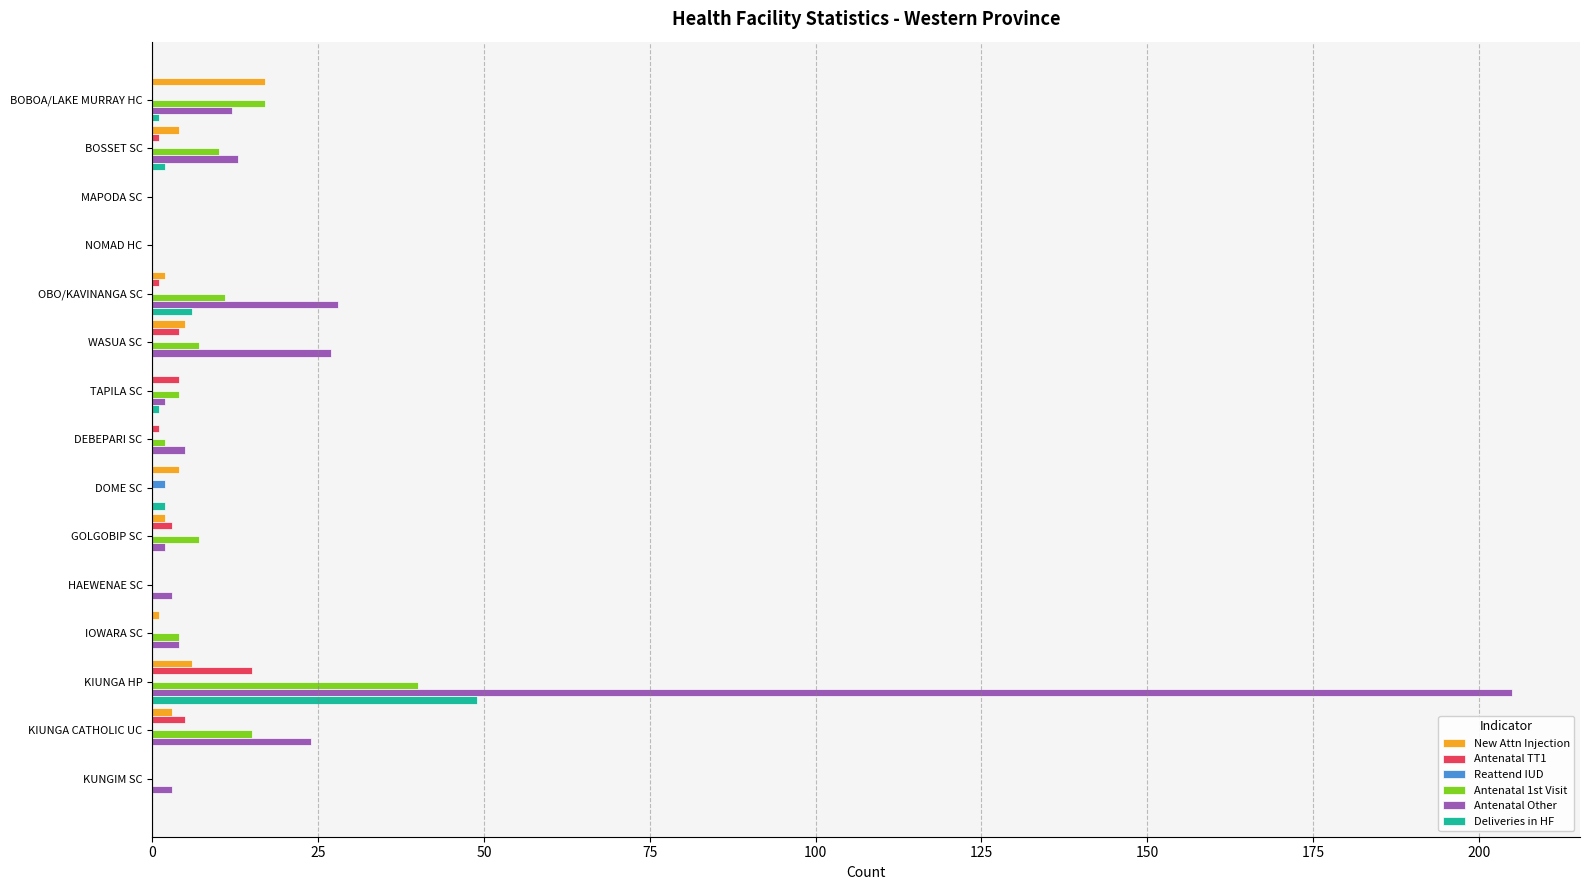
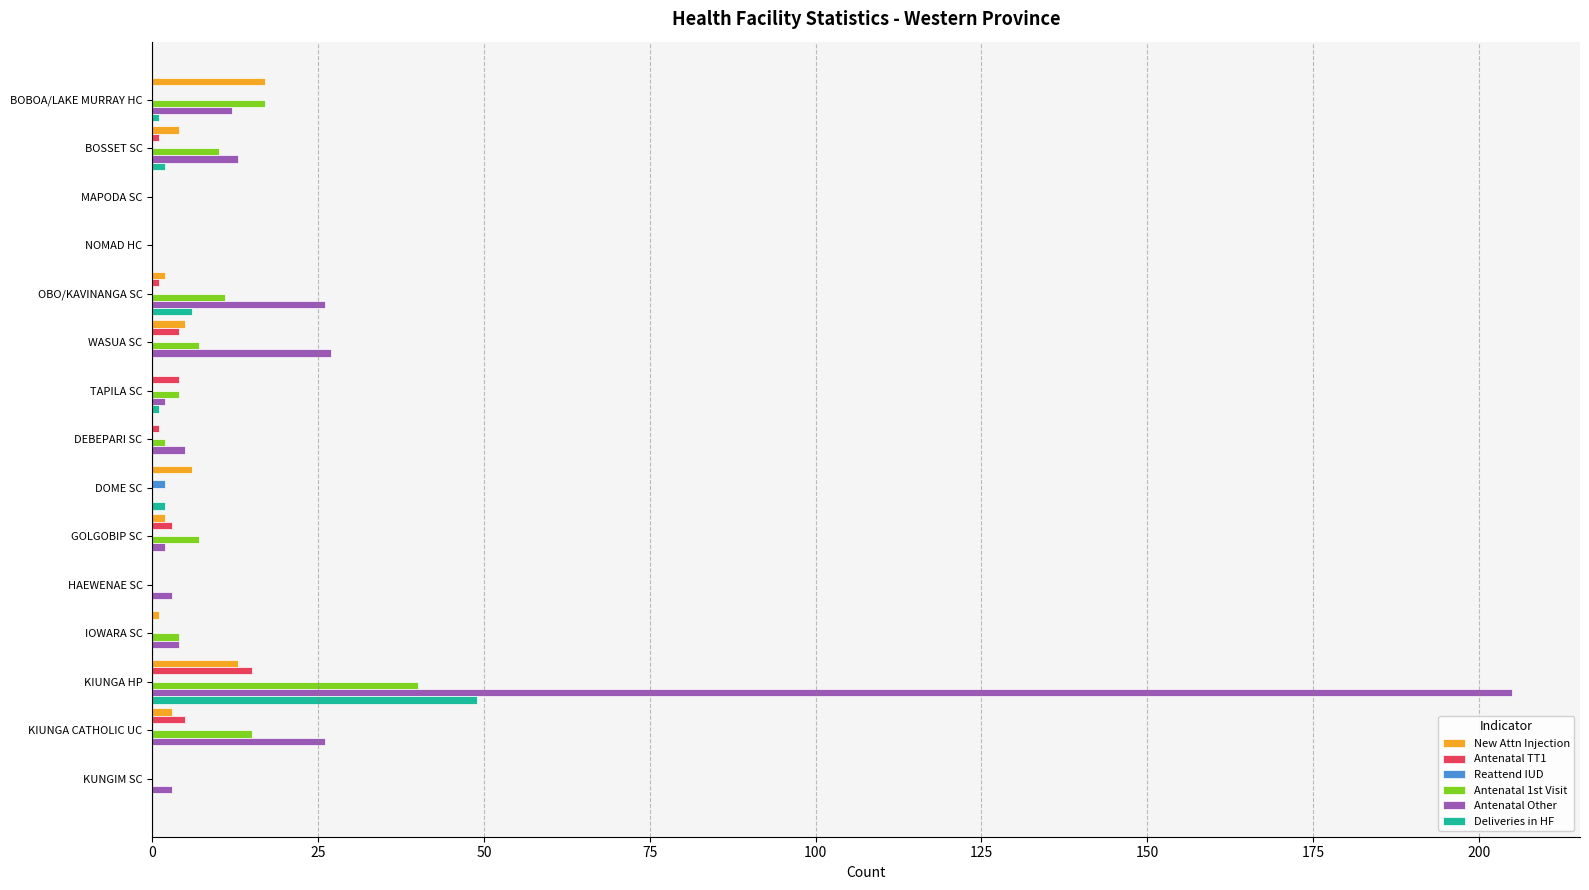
Antenatal Other, OBO/KAVINANGA SC: 28 -> 26
New Attn Injection, DOME SC: 4 -> 6
New Attn Injection, KIUNGA HP: 6 -> 13
Antenatal Other, KIUNGA CATHOLIC UC: 24 -> 26
